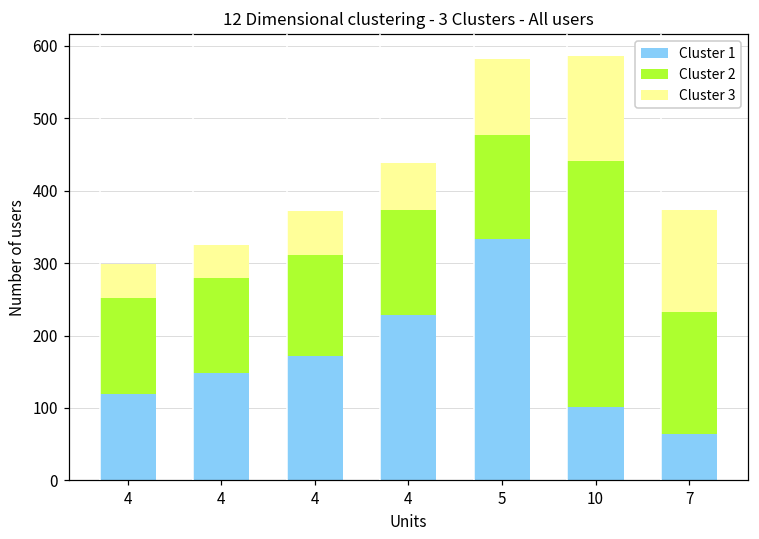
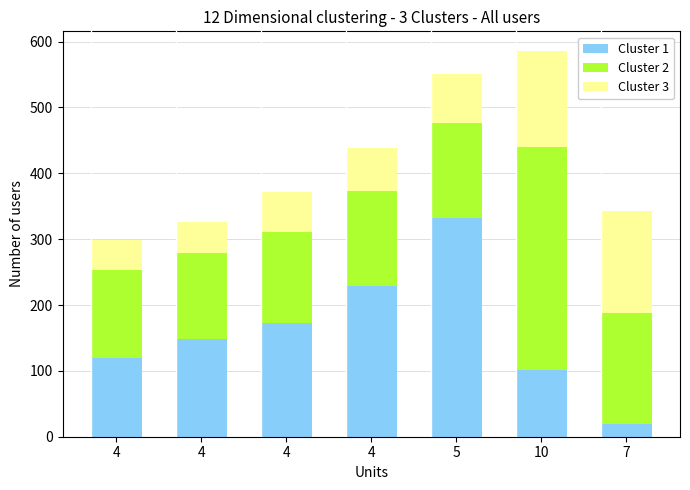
Cluster 3, 5: 110 -> 70
Cluster 1, 7: 60 -> 20
Cluster 3, 7: 140 -> 150
